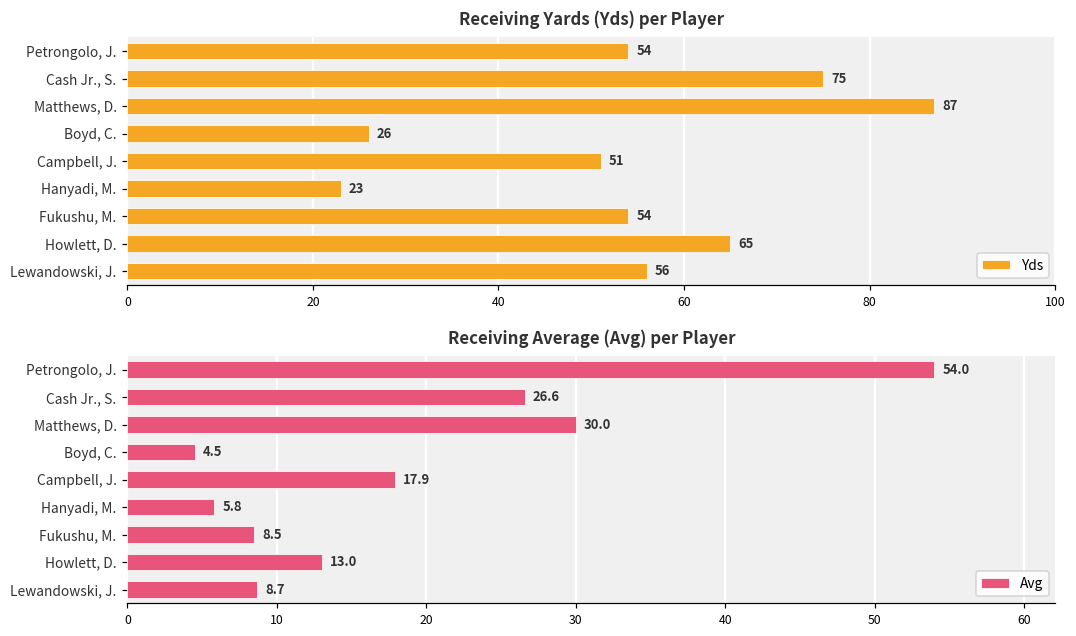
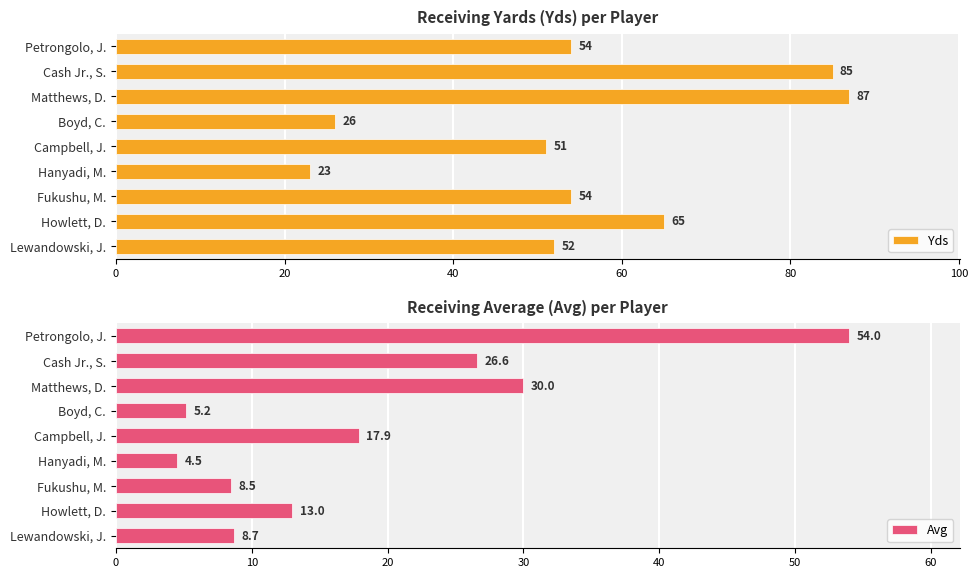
Receiving Yards (Yds) per Player, Cash Jr., S.: 75 -> 85
Receiving Yards (Yds) per Player, Lewandowski, J.: 56 -> 52
Receiving Average (Avg) per Player, Boyd, C.: 4.5 -> 5.2
Receiving Average (Avg) per Player, Hanyadi, M.: 5.8 -> 4.5
